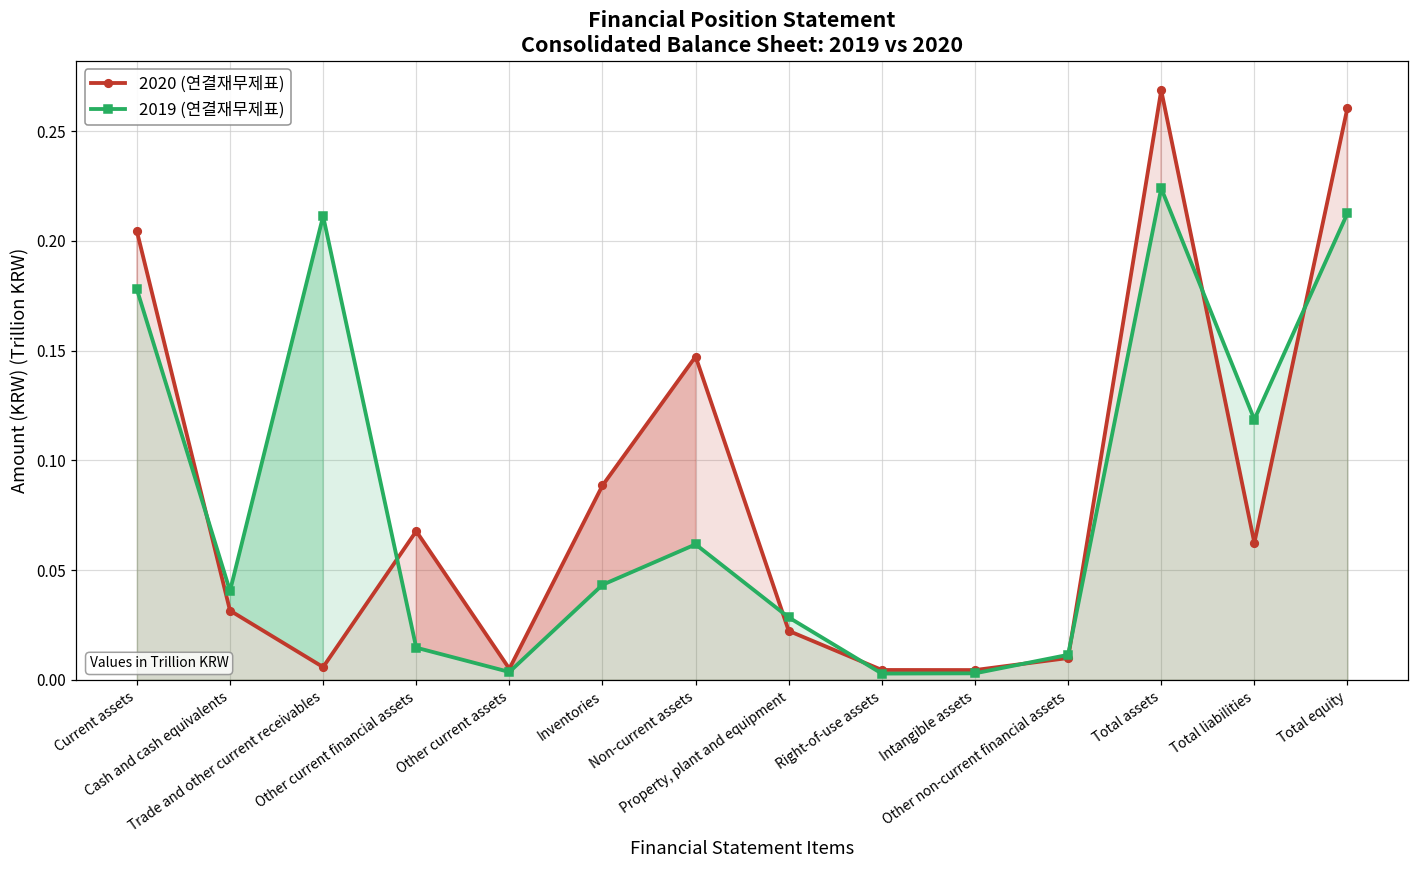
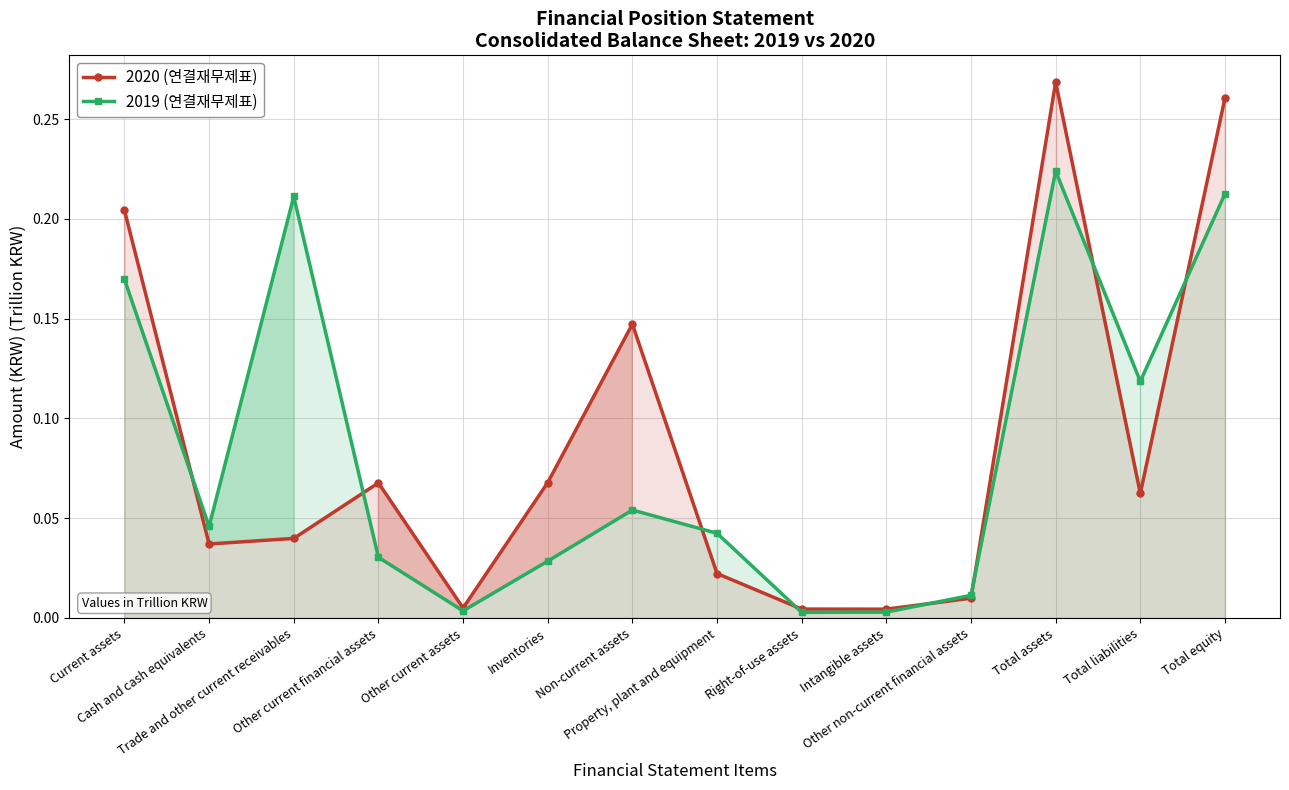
2019 (연결재무제표), Current assets: 0.178 -> 0.170
2020 (연결재무제표), Cash and cash equivalents: 0.032 -> 0.037
2019 (연결재무제표), Cash and cash equivalents: 0.040 -> 0.046
2020 (연결재무제표), Trade and other current receivables: 0.006 -> 0.040
2019 (연결재무제표), Other current financial assets: 0.015 -> 0.030
2020 (연결재무제표), Inventories: 0.089 -> 0.068
2019 (연결재무제표), Inventories: 0.043 -> 0.028
2019 (연결재무제표), Non-current assets: 0.062 -> 0.054
2019 (연결재무제표), Property, plant and equipment: 0.028 -> 0.042
